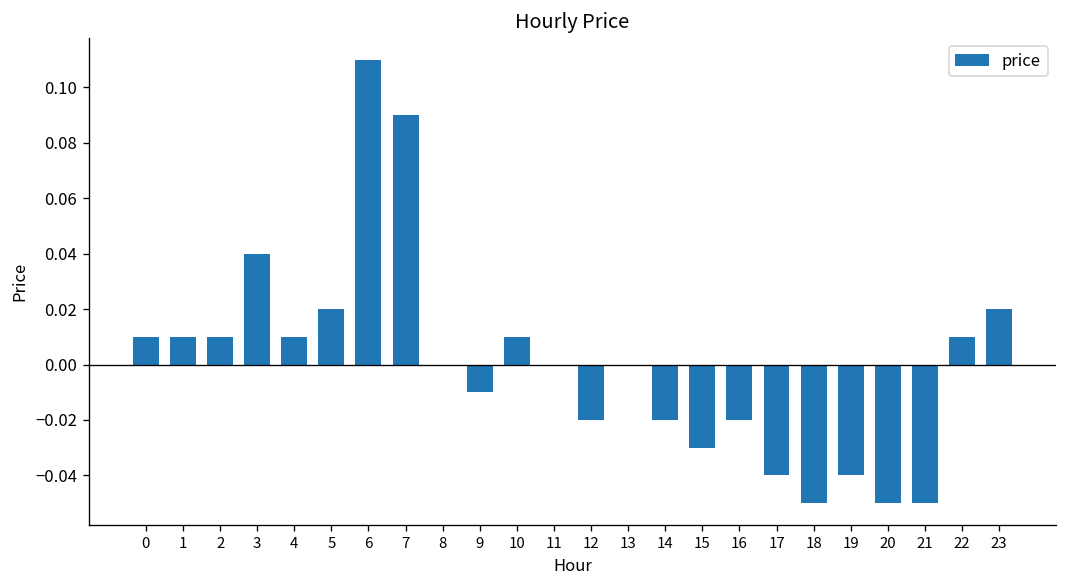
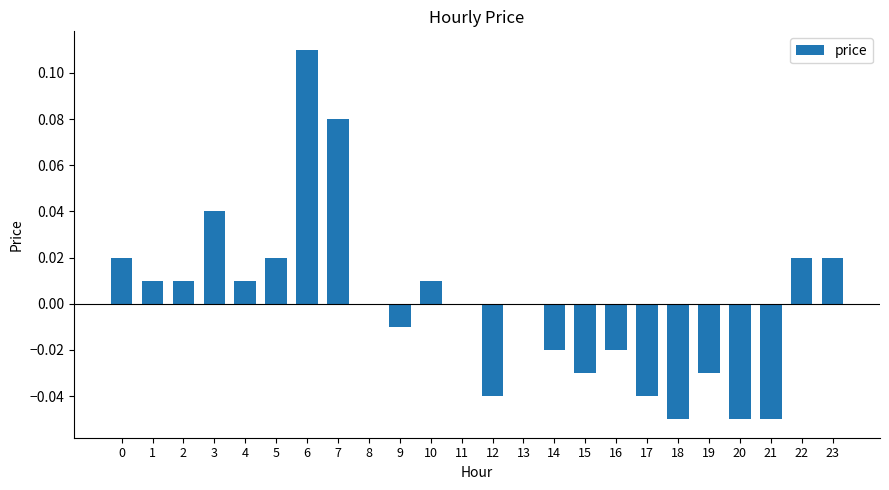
0: 0.01 -> 0.02
7: 0.09 -> 0.08
12: -0.02 -> -0.04
19: -0.04 -> -0.03
22: 0.01 -> 0.02
